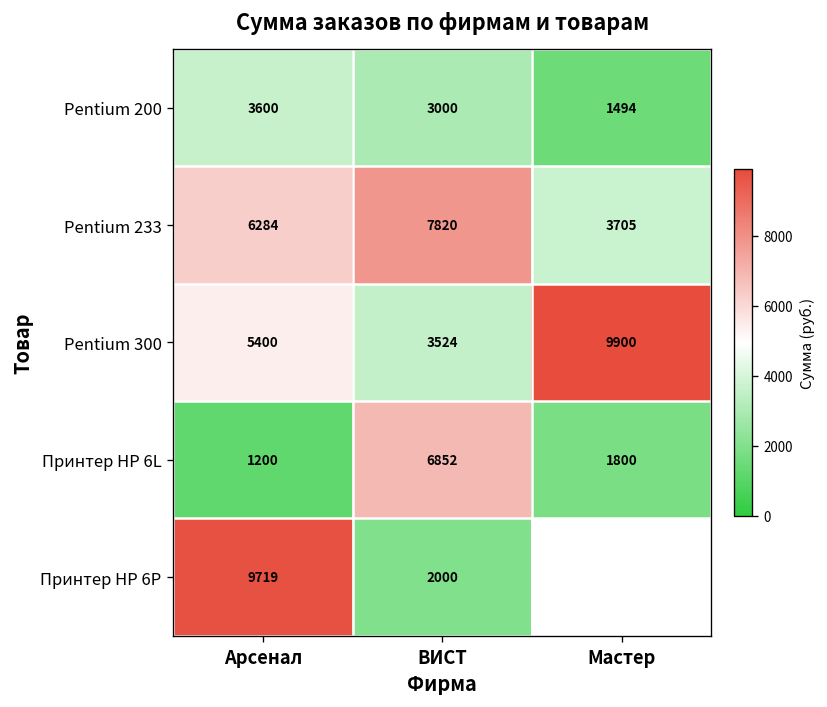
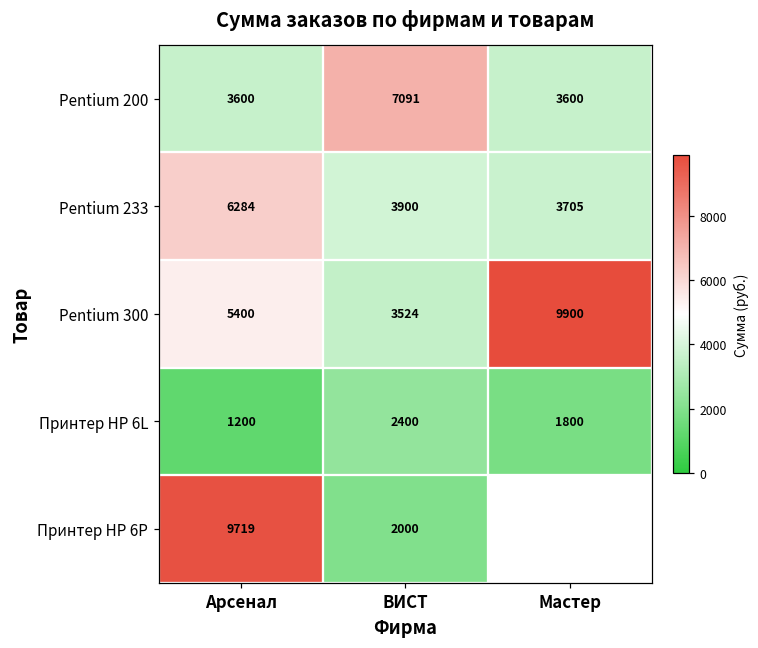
Pentium 200, ВИСТ: 3000 -> 7091
Pentium 200, Мастер: 1494 -> 3600
Pentium 233, ВИСТ: 7820 -> 3900
Принтер HP 6L, ВИСТ: 6852 -> 2400
